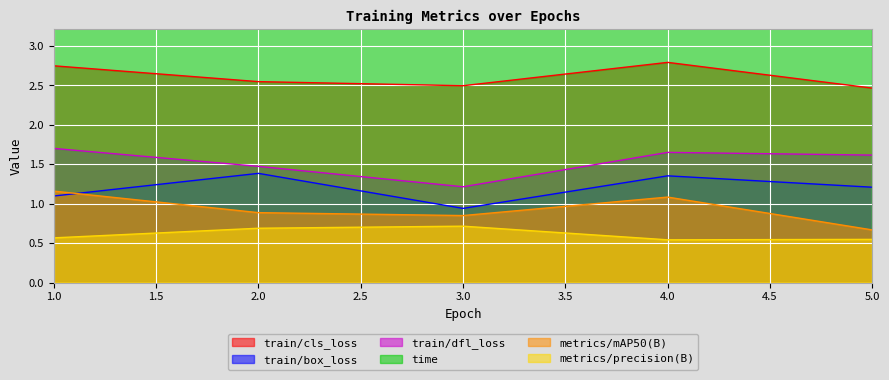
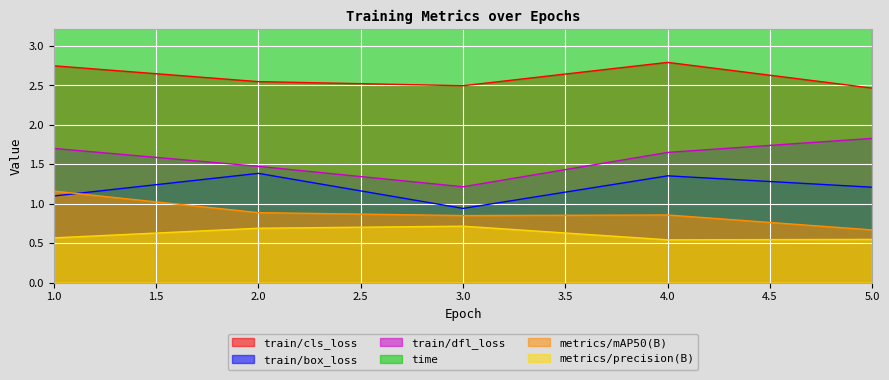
metrics/mAP50(B), 4.0: 1.1 -> 0.9
train/dfl_loss, 5.0: 1.6 -> 1.8
